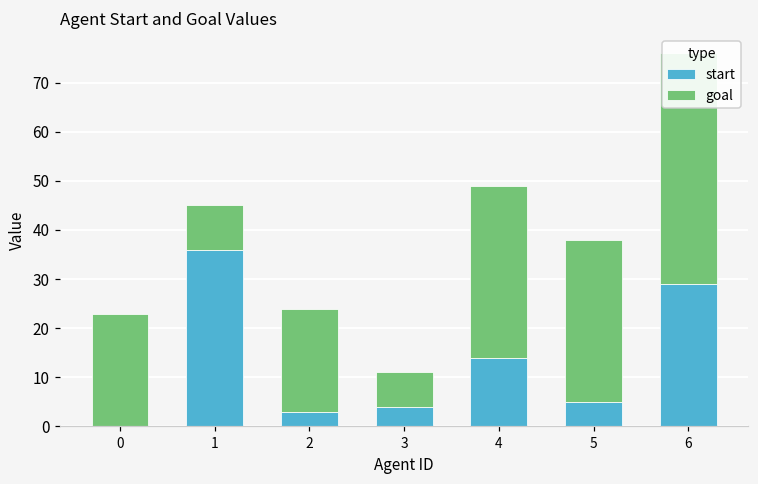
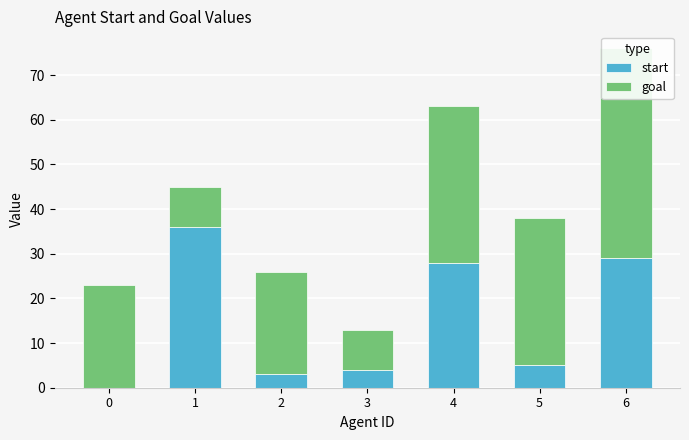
goal, 2: 21 -> 23
goal, 3: 7 -> 9
start, 4: 14 -> 28
